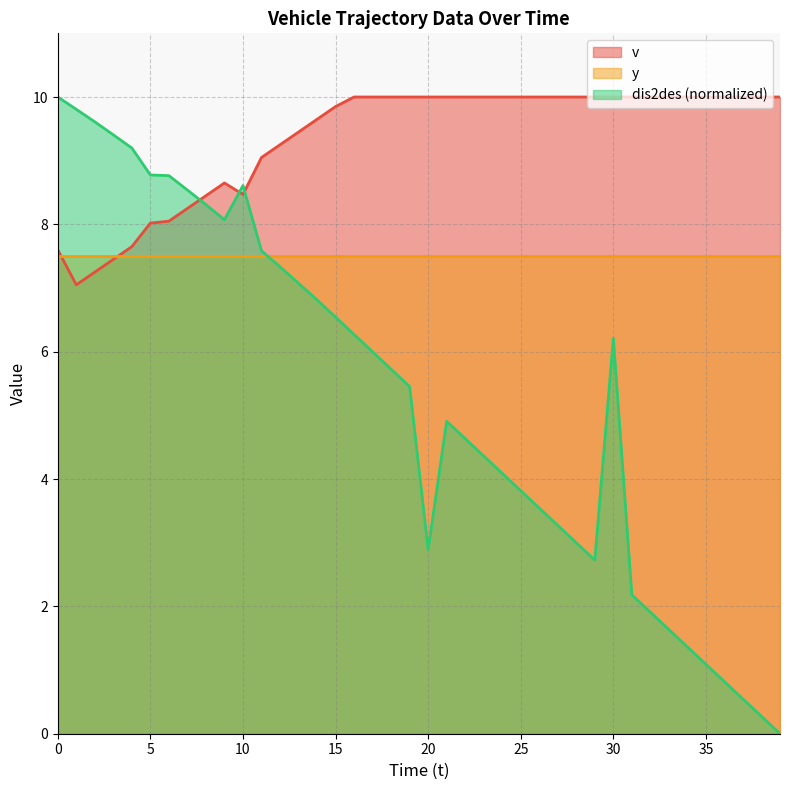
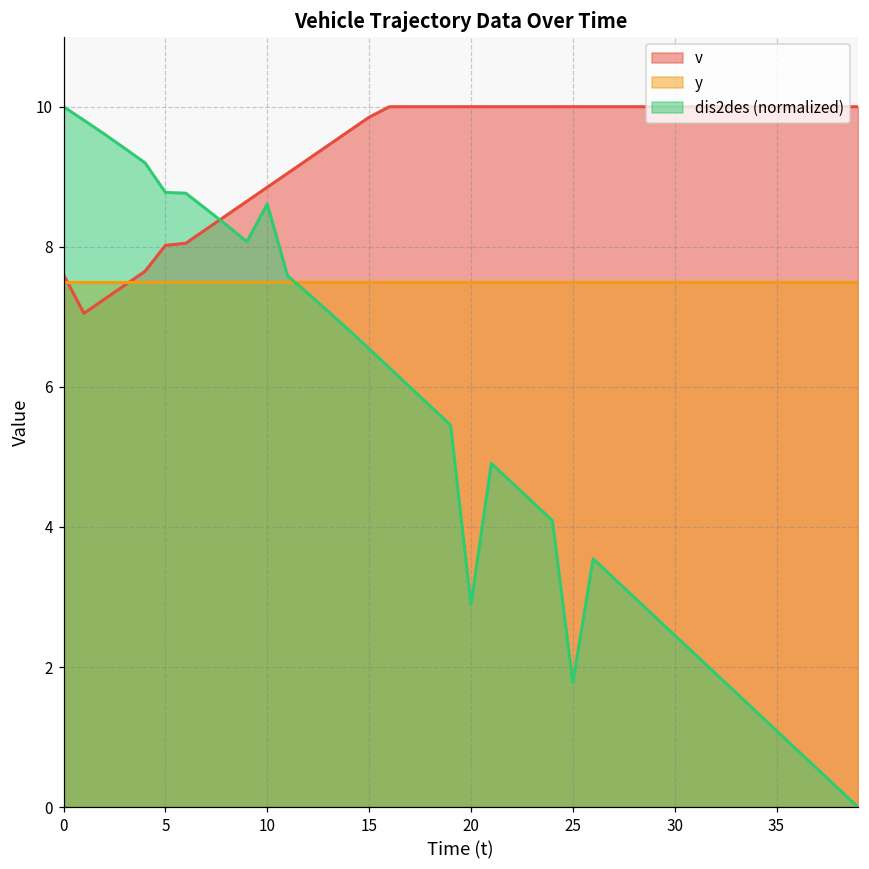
v, 10: 8.5 -> 8.9
dis2des (normalized), 25: 3.8 -> 1.8
dis2des (normalized), 30: 6.2 -> 2.5
